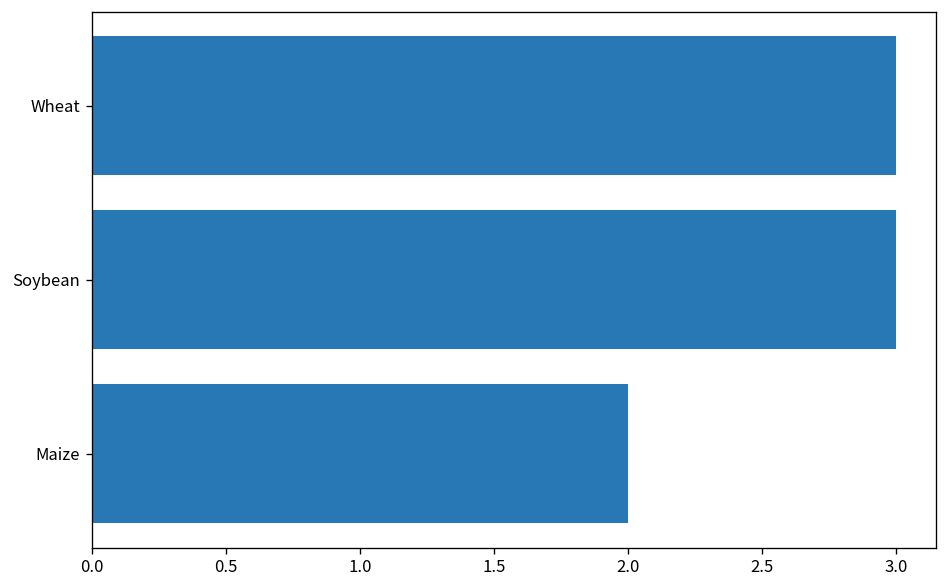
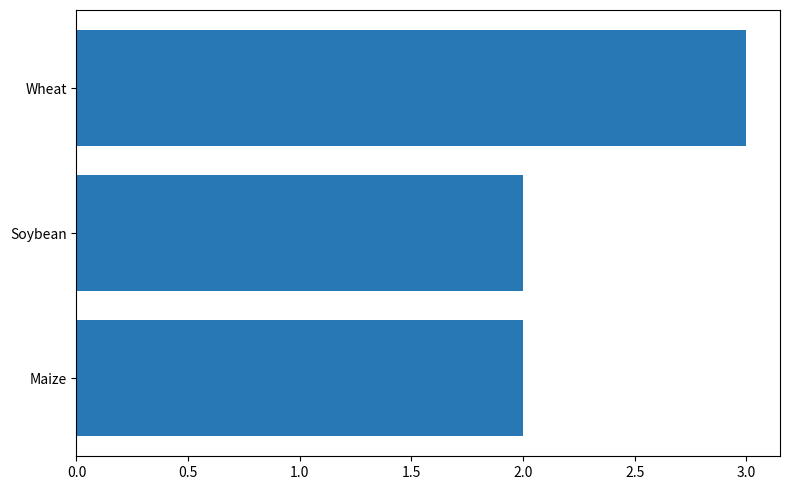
Soybean: 3 -> 2
